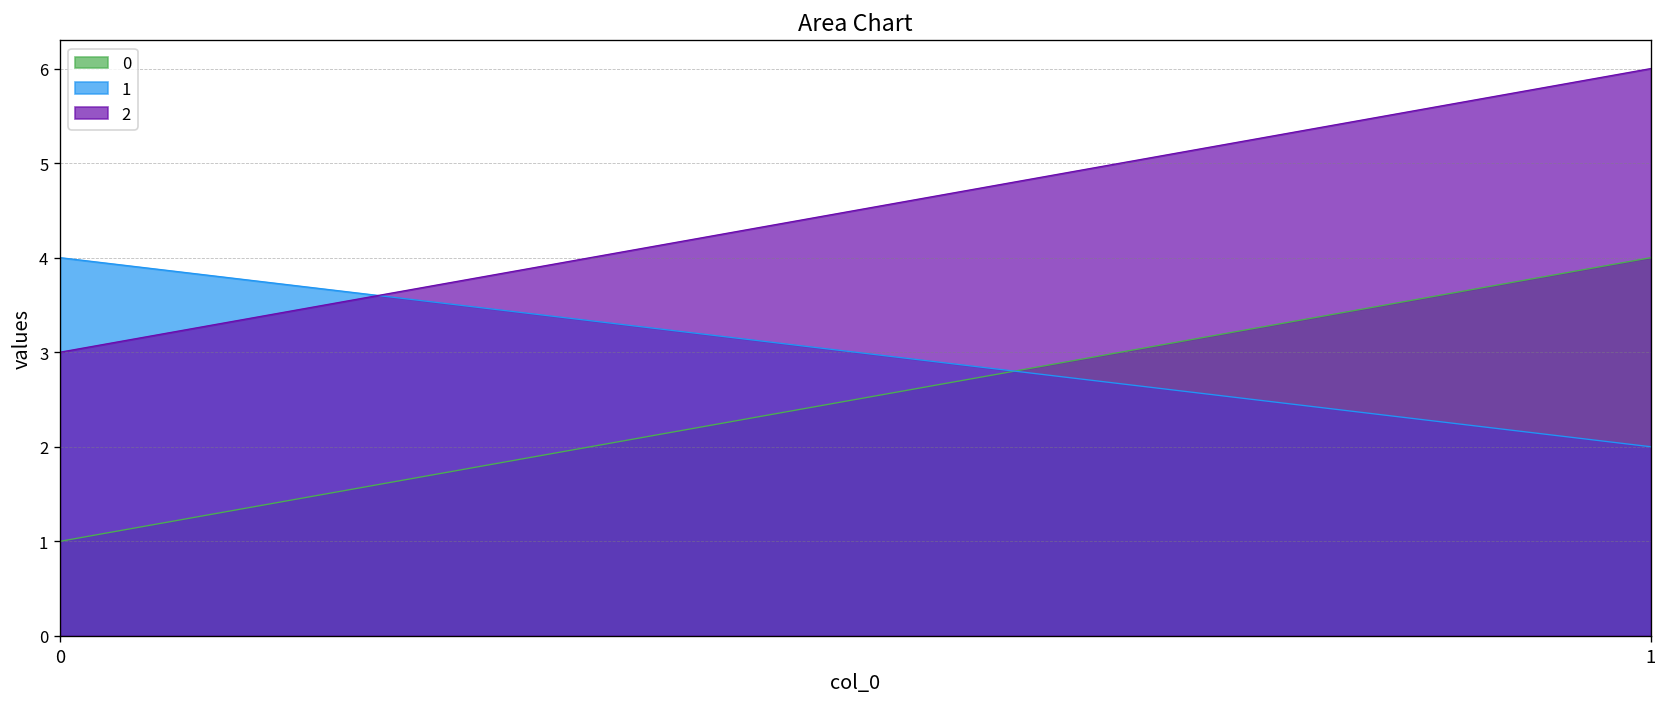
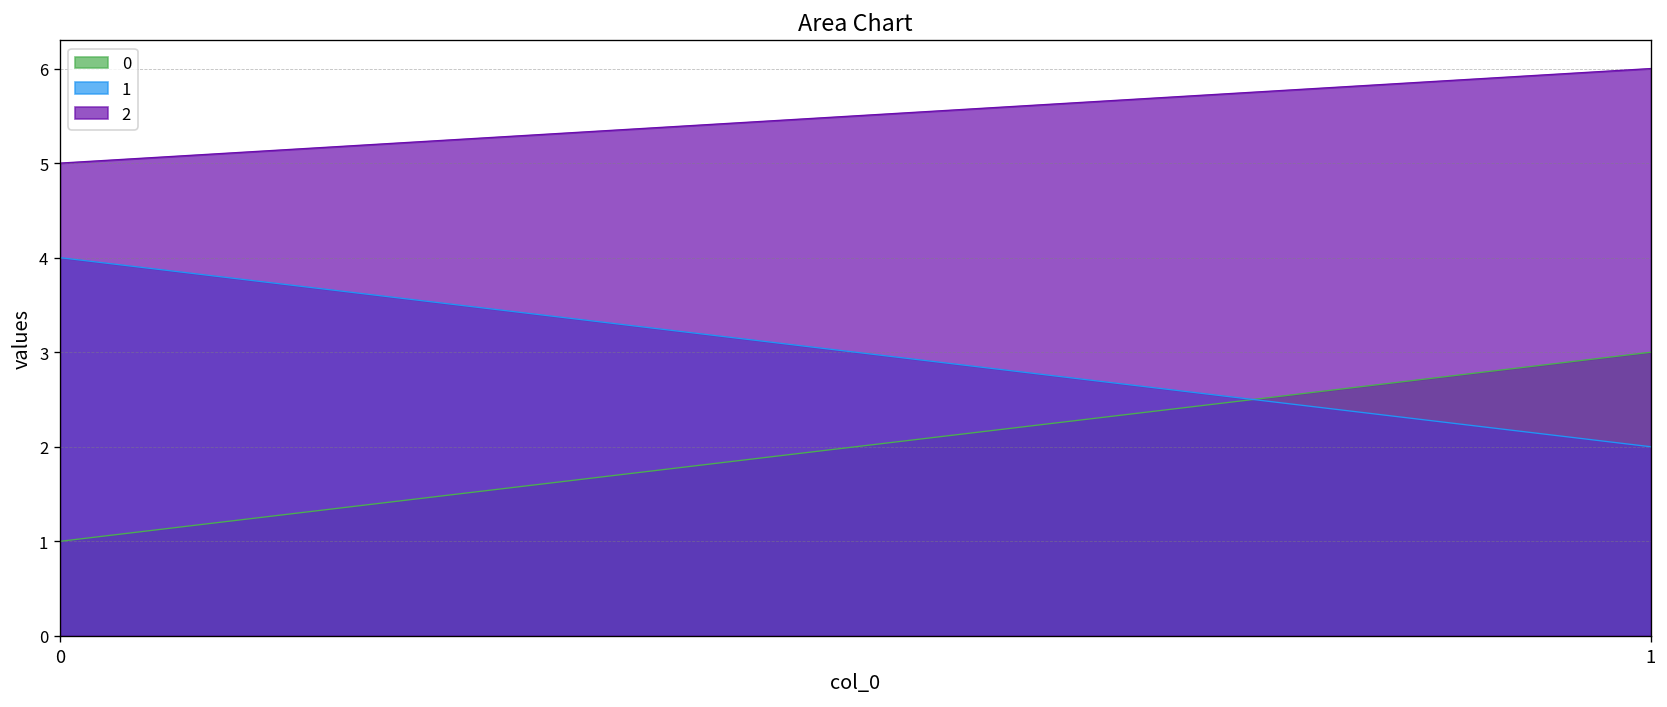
2, 0: 3 -> 5
0, 1: 4 -> 3
